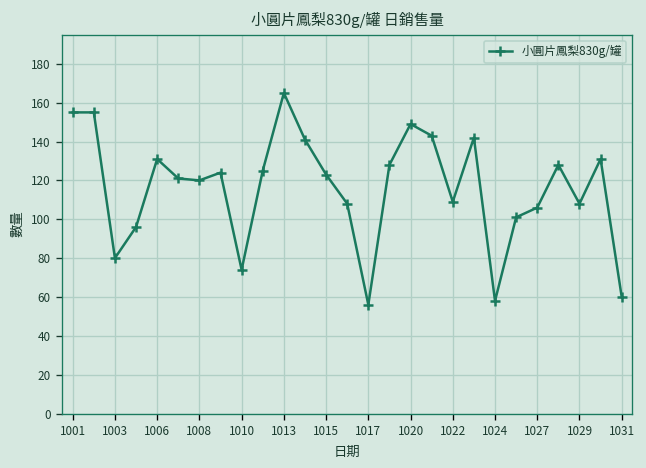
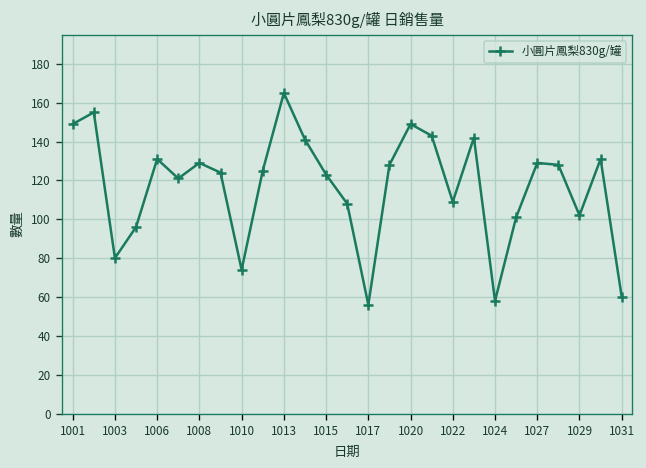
1001: 155 -> 149
1008: 120 -> 129
1027: 106 -> 129
1029: 108 -> 102
